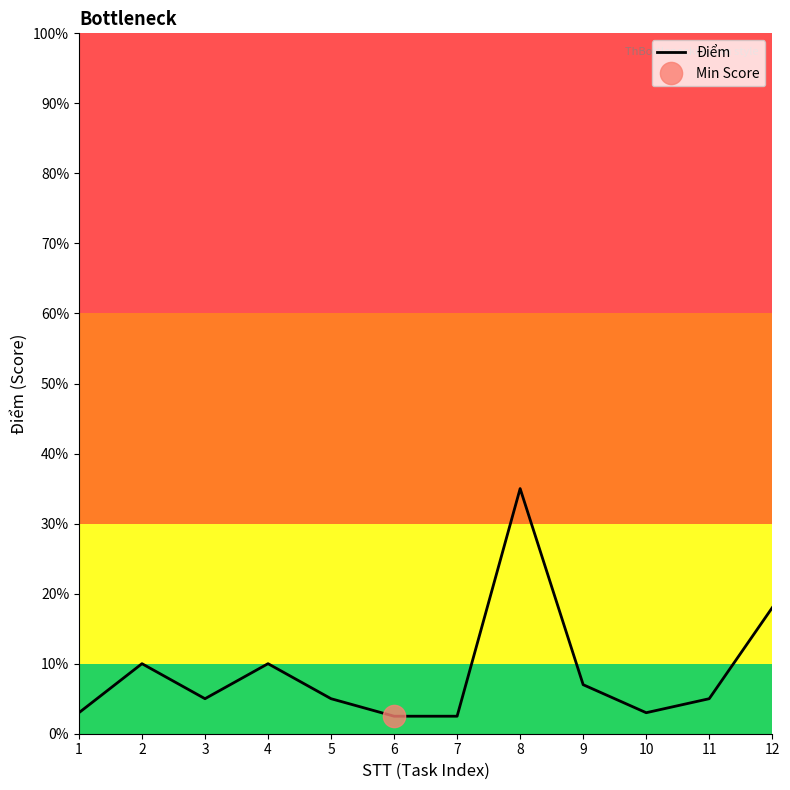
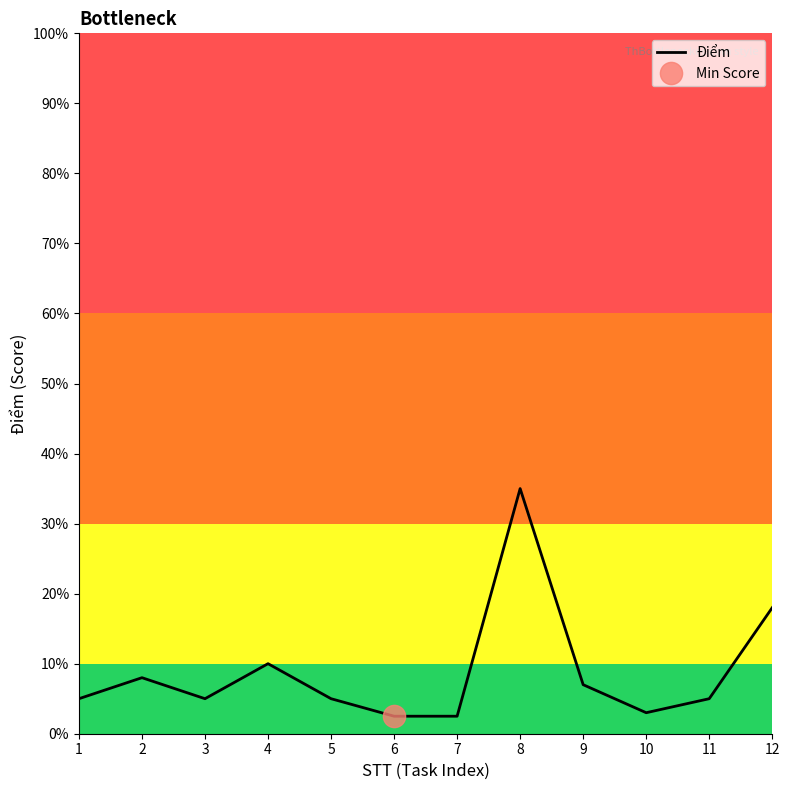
Điểm, 1: 3% -> 5%
Điểm, 2: 10% -> 8%
